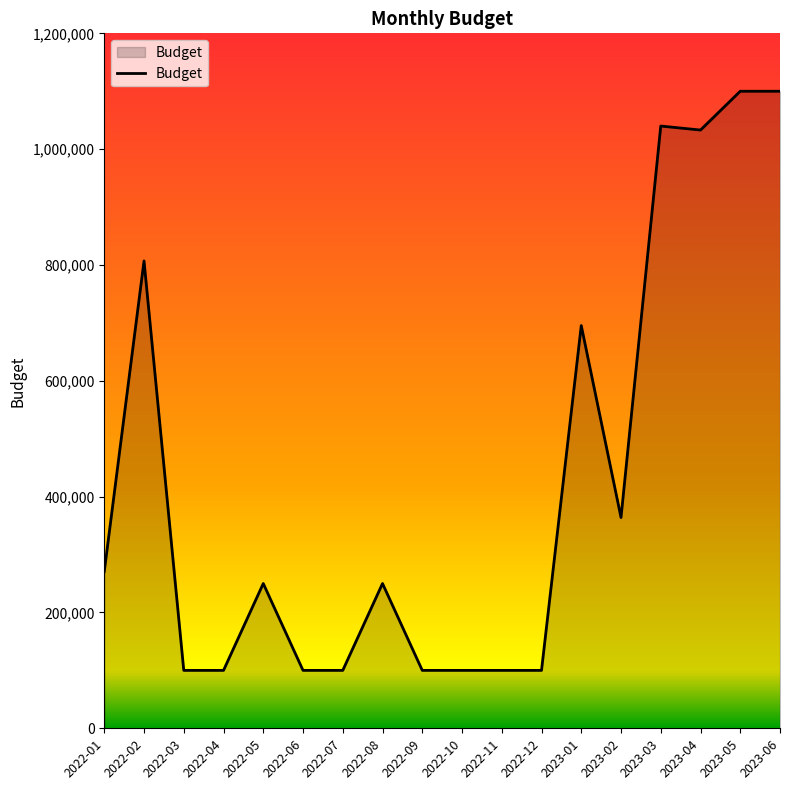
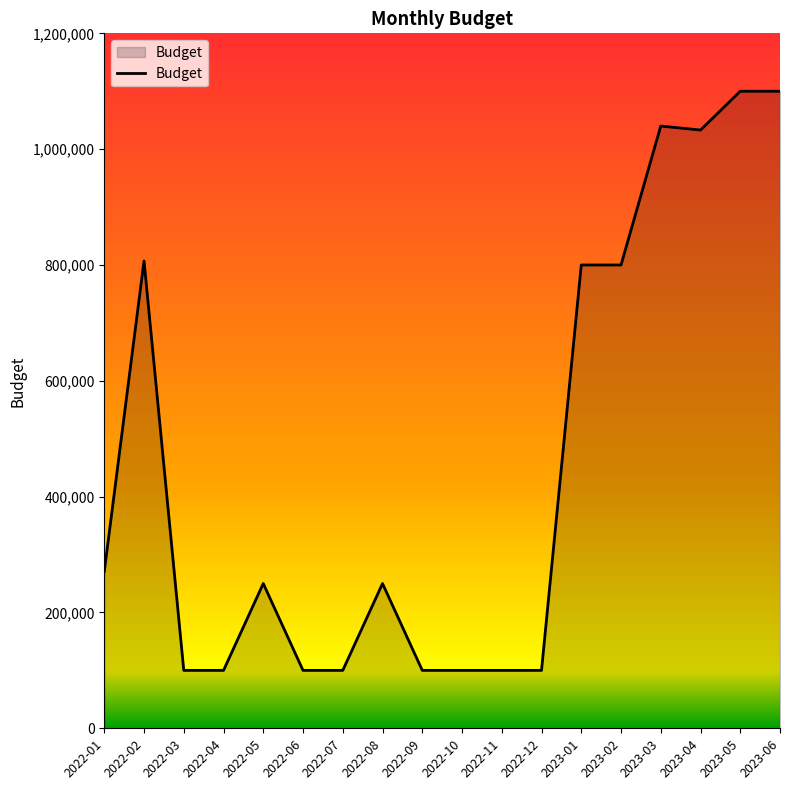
2023-01: 700,000 -> 800,000
2023-02: 360,000 -> 800,000
